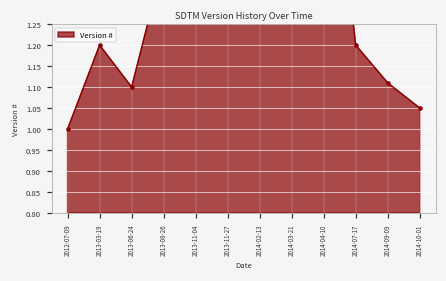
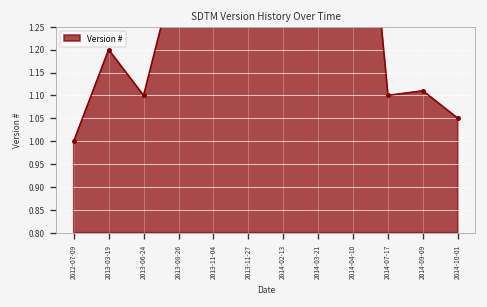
2014-07-17: 1.2 -> 1.1
